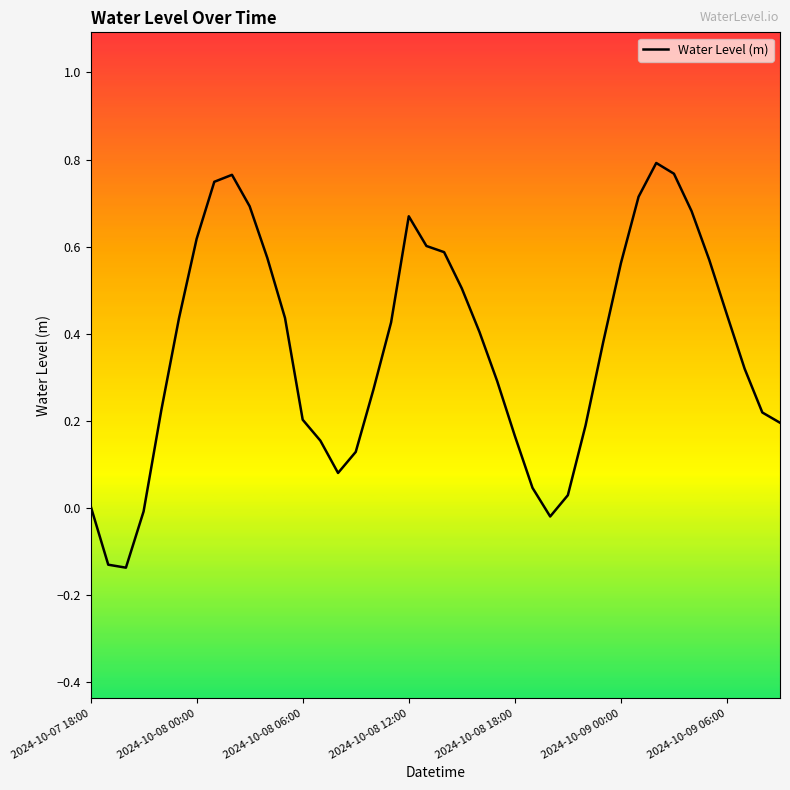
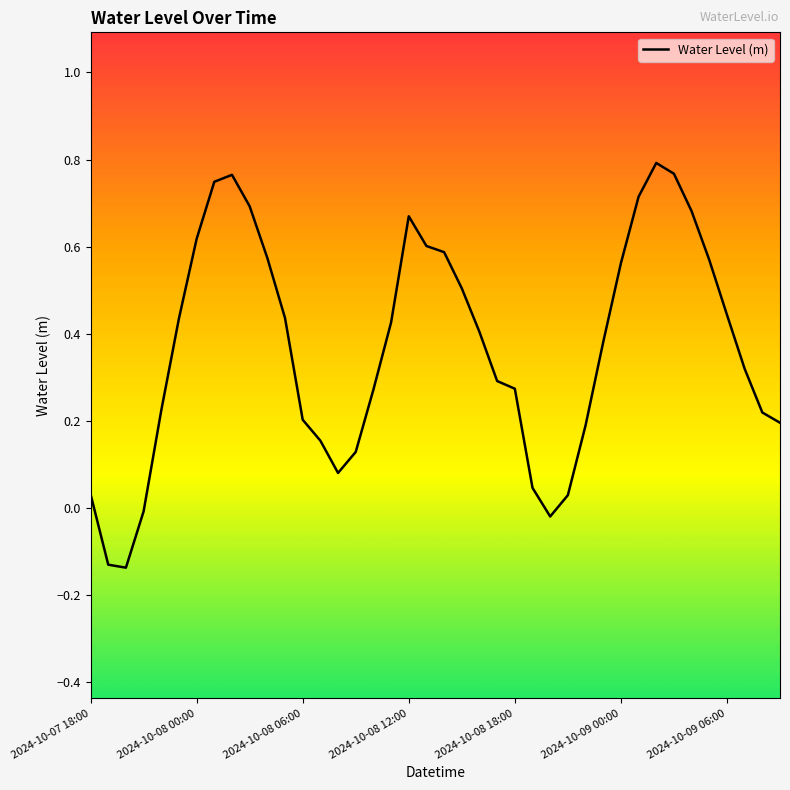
2024-10-07 18:00: 0.01 -> 0.03
2024-10-08 18:00: 0.17 -> 0.27
